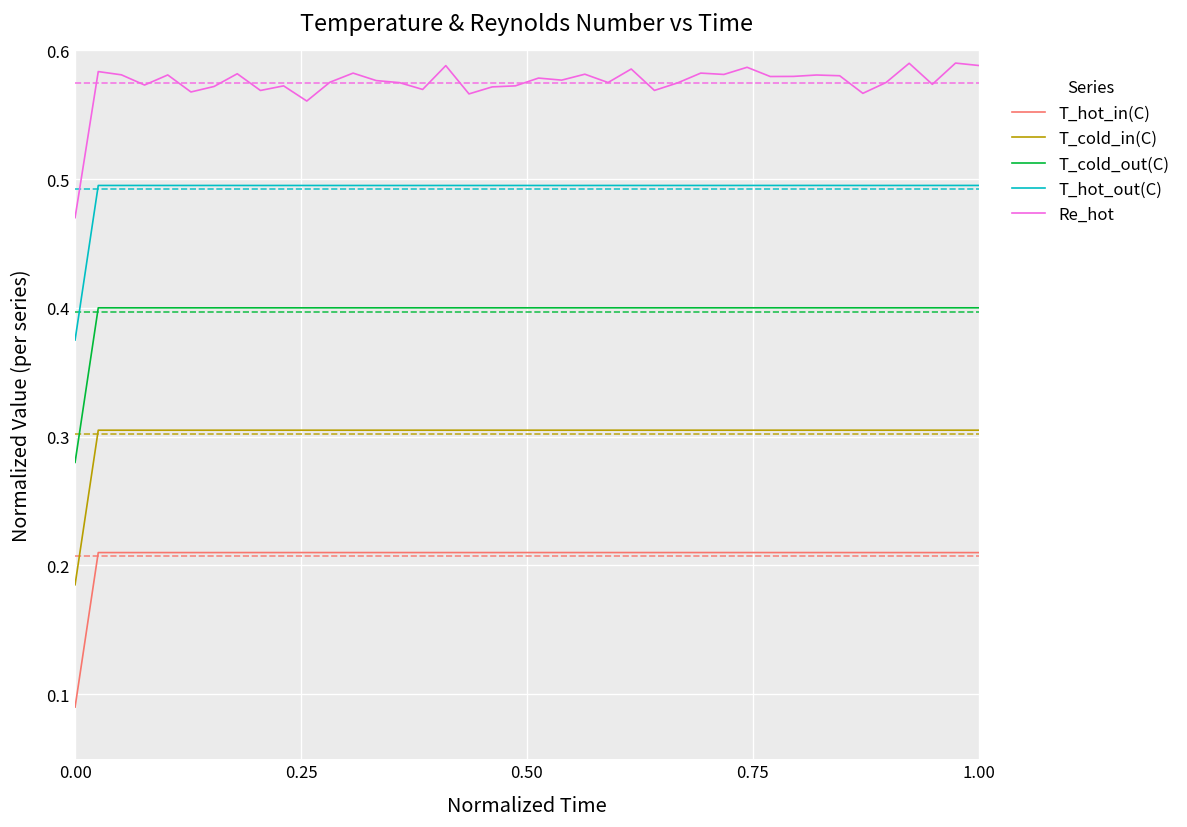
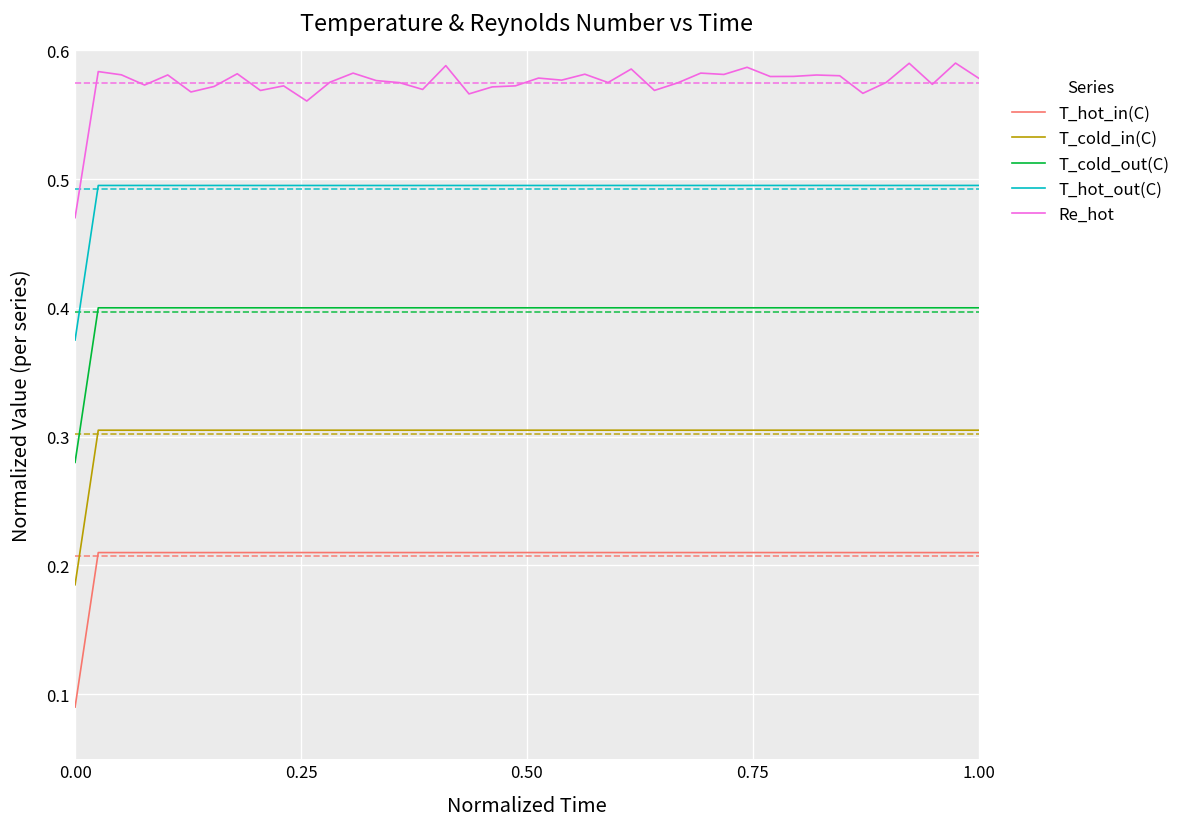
Re_hot, 1.00: 0.588 -> 0.578
